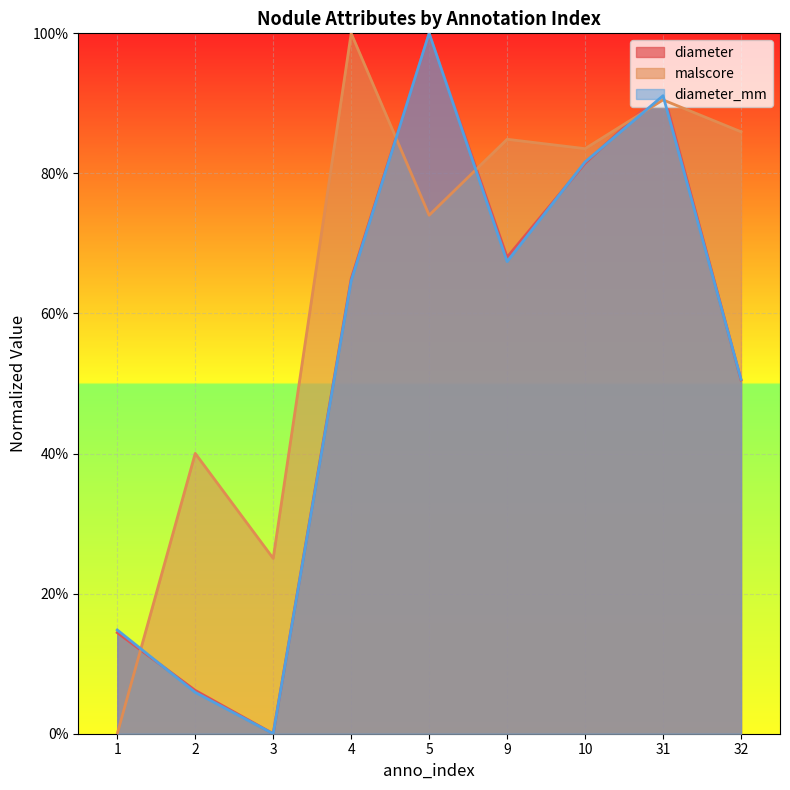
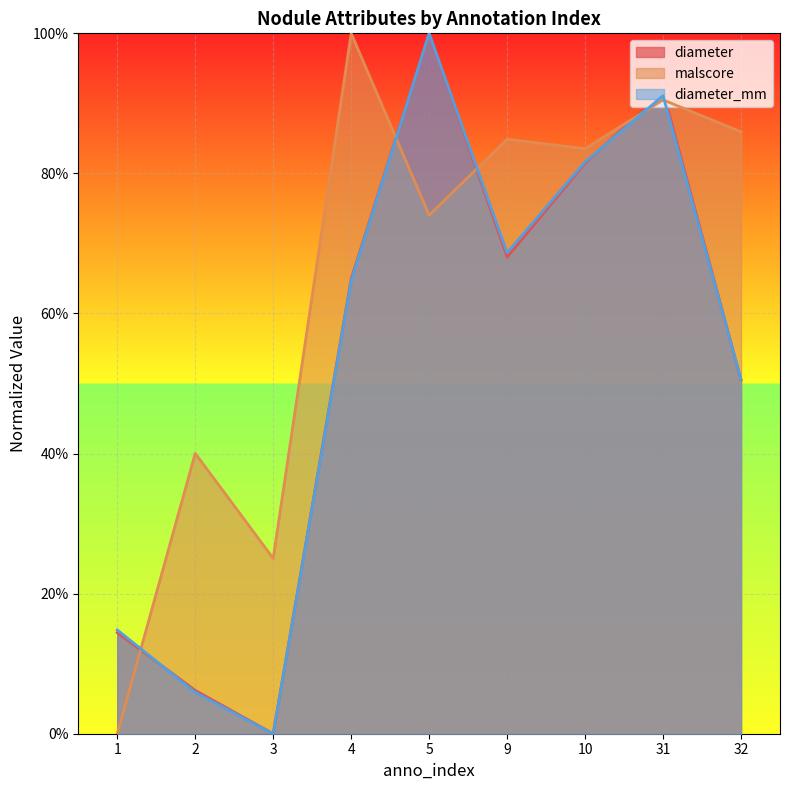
diameter_mm, 9: 67% -> 69%
